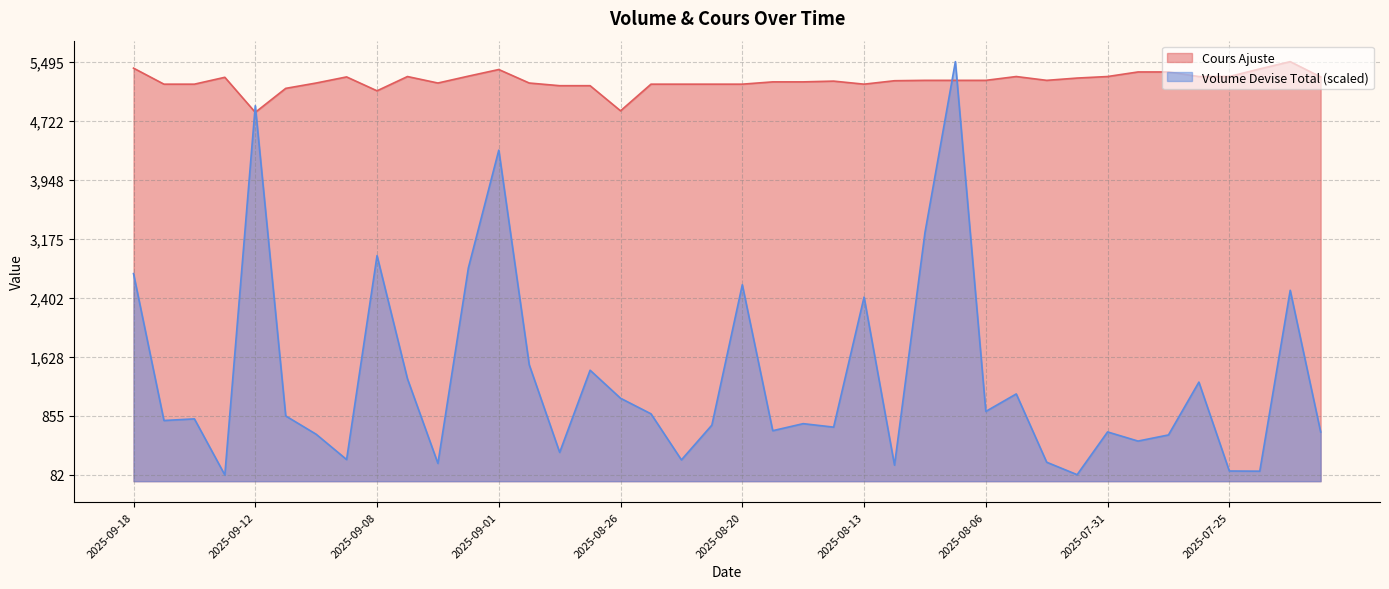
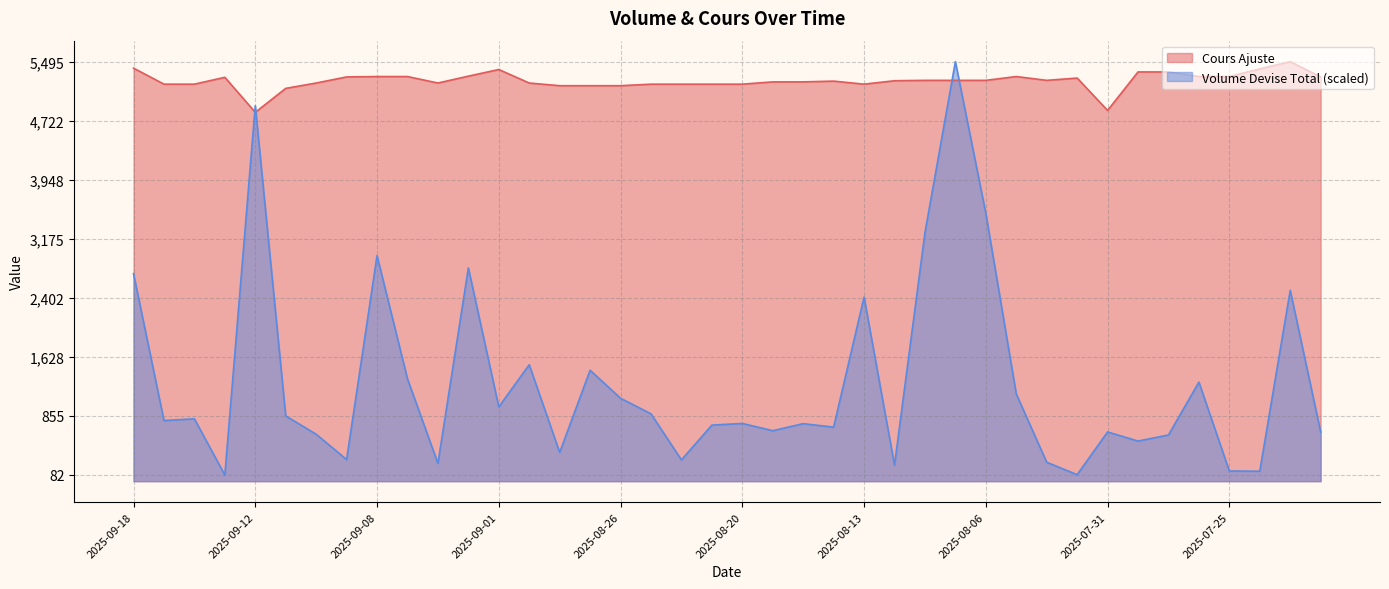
Cours Ajuste, 2025-09-08: 5,100 -> 5,300
Volume Devise Total (scaled), 2025-09-01: 4,300 -> 1,000
Cours Ajuste, 2025-08-26: 4,900 -> 5,200
Volume Devise Total (scaled), 2025-08-20: 2,600 -> 800
Volume Devise Total (scaled), 2025-08-06: 900 -> 3,500
Cours Ajuste, 2025-07-31: 5,300 -> 4,900
